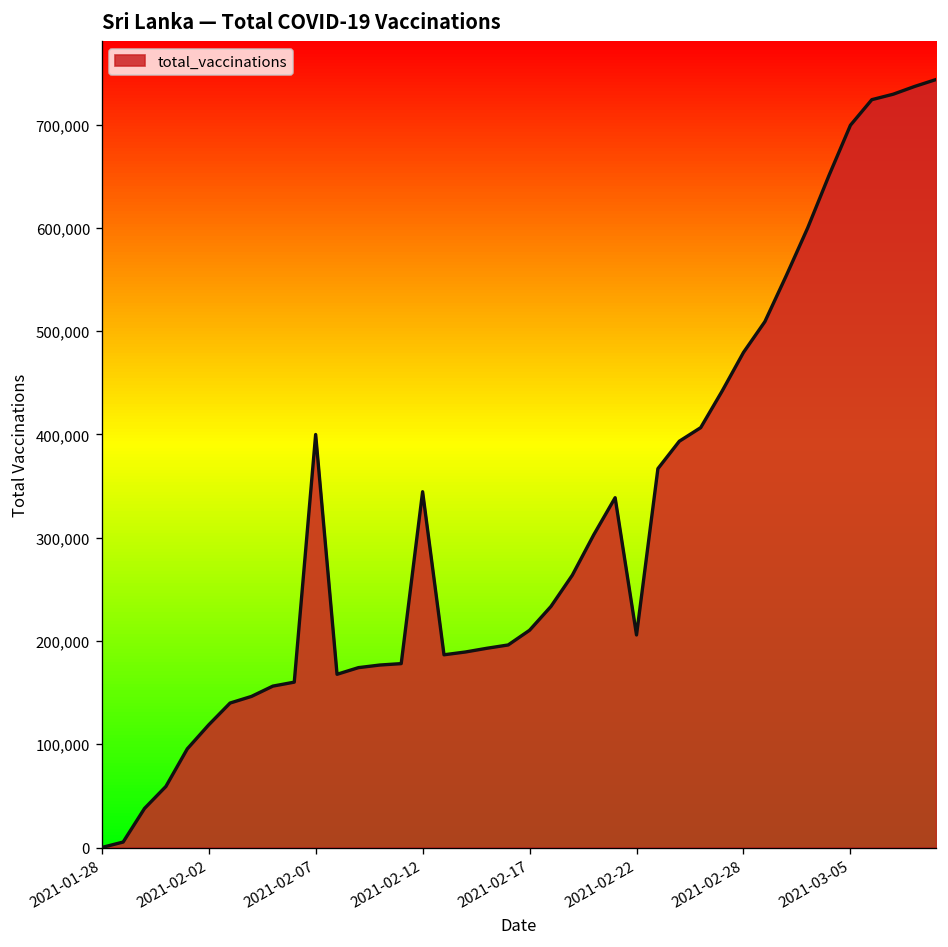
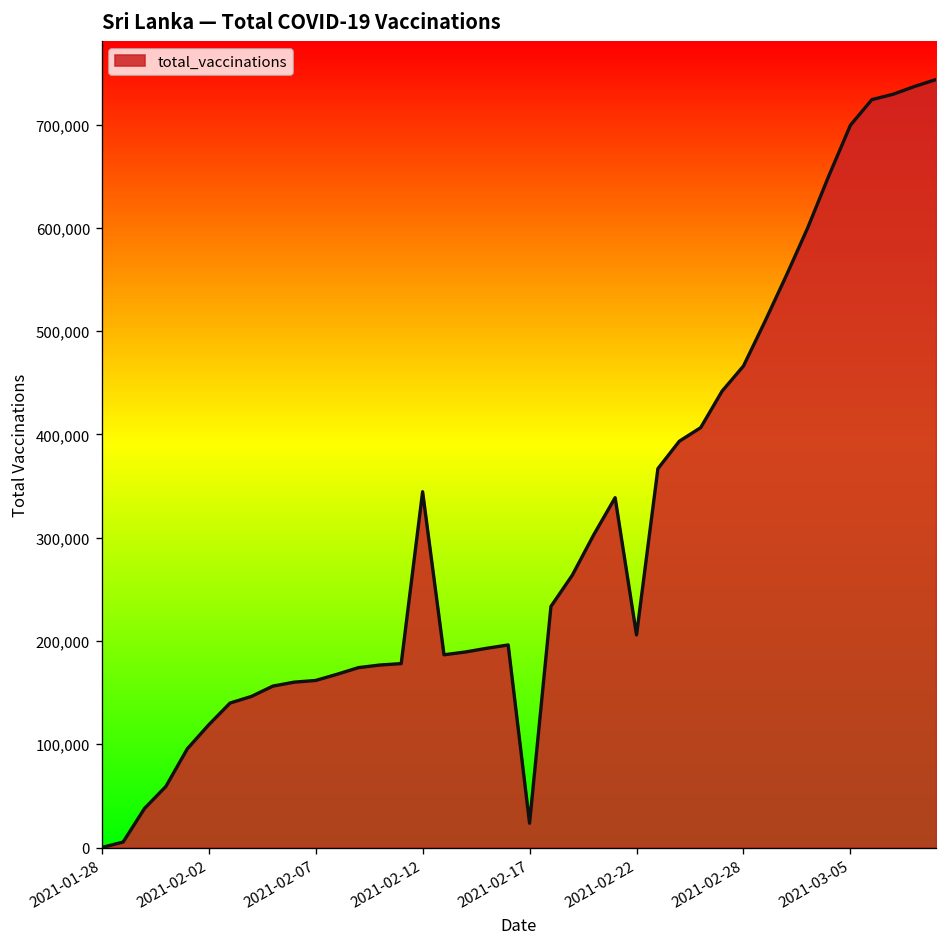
2021-02-07: 400,000 -> 160,000
2021-02-17: 210,000 -> 20,000
2021-02-28: 480,000 -> 470,000
